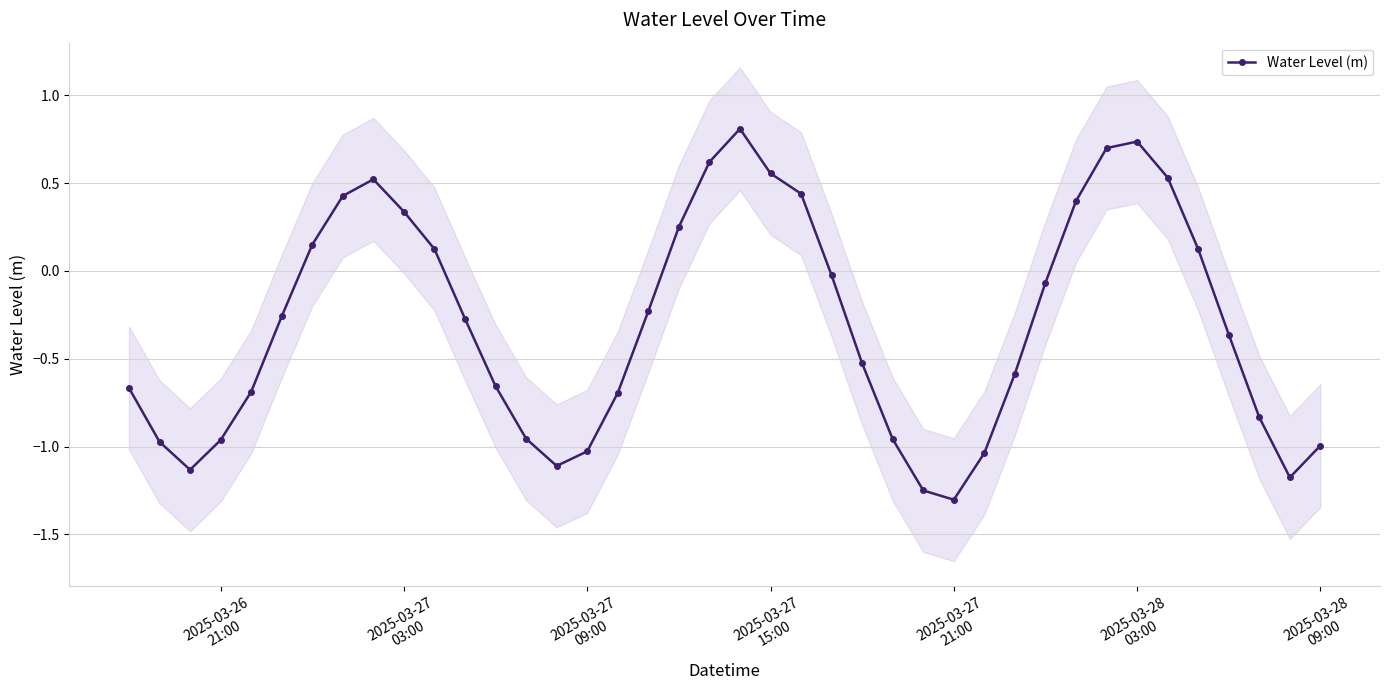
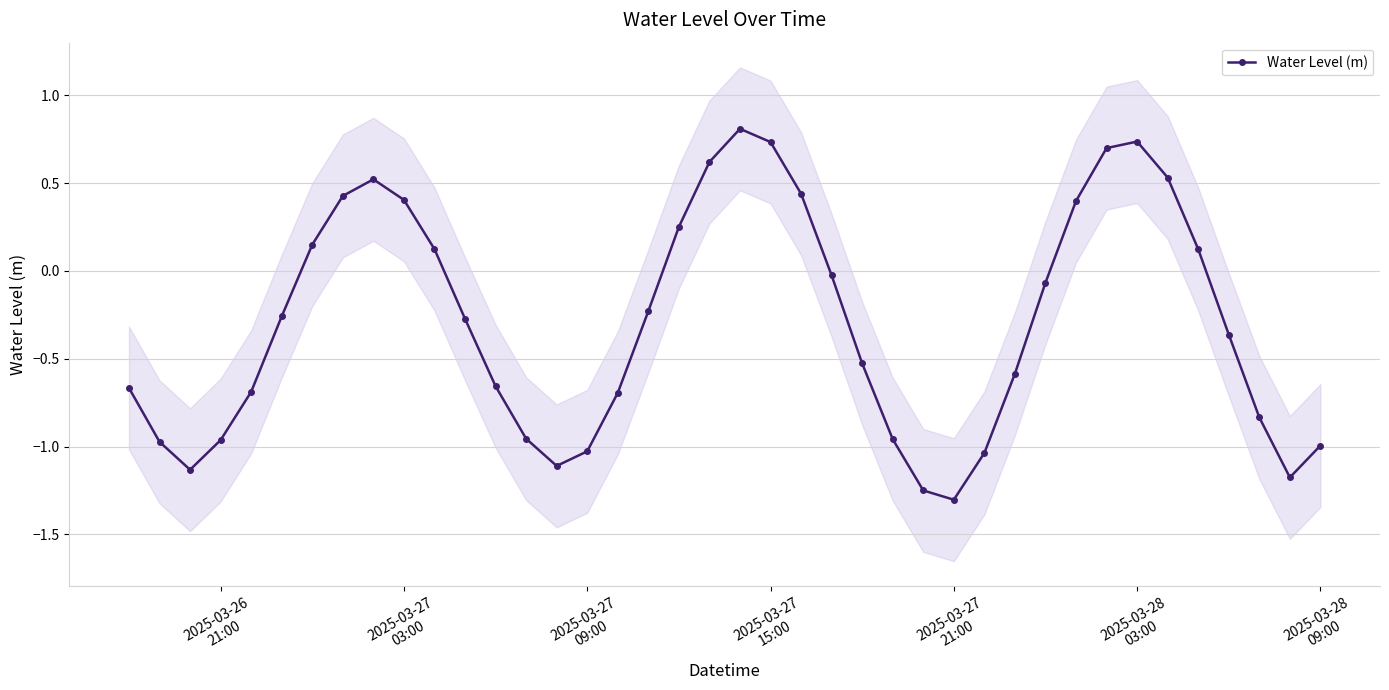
Water Level (m), 2025-03-27 03:00: 0.34 -> 0.40
Water Level (m), 2025-03-27 15:00: 0.56 -> 0.73
